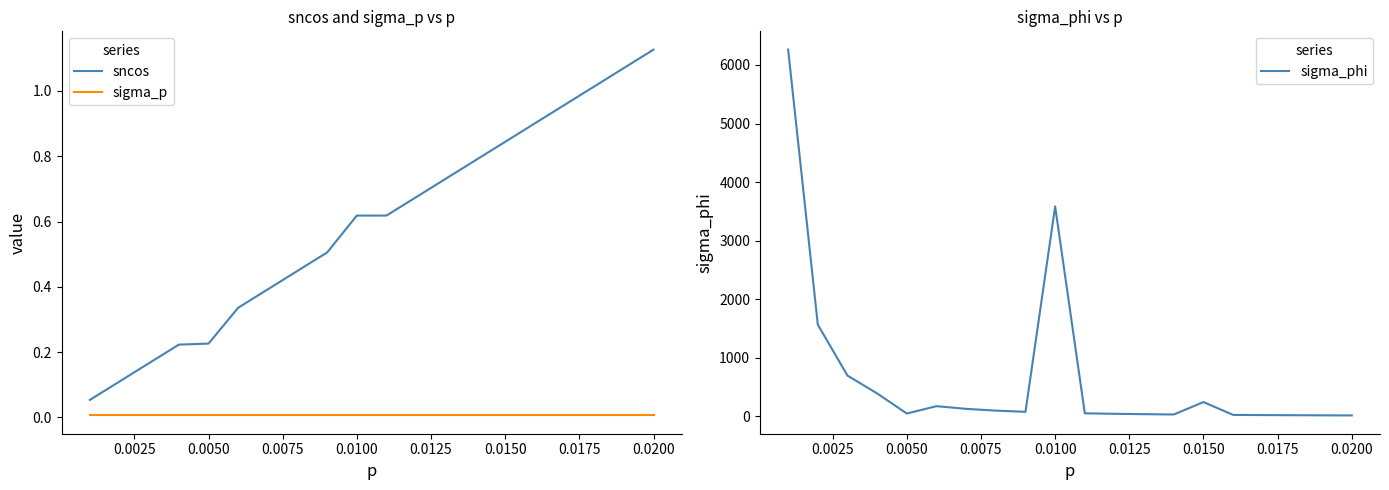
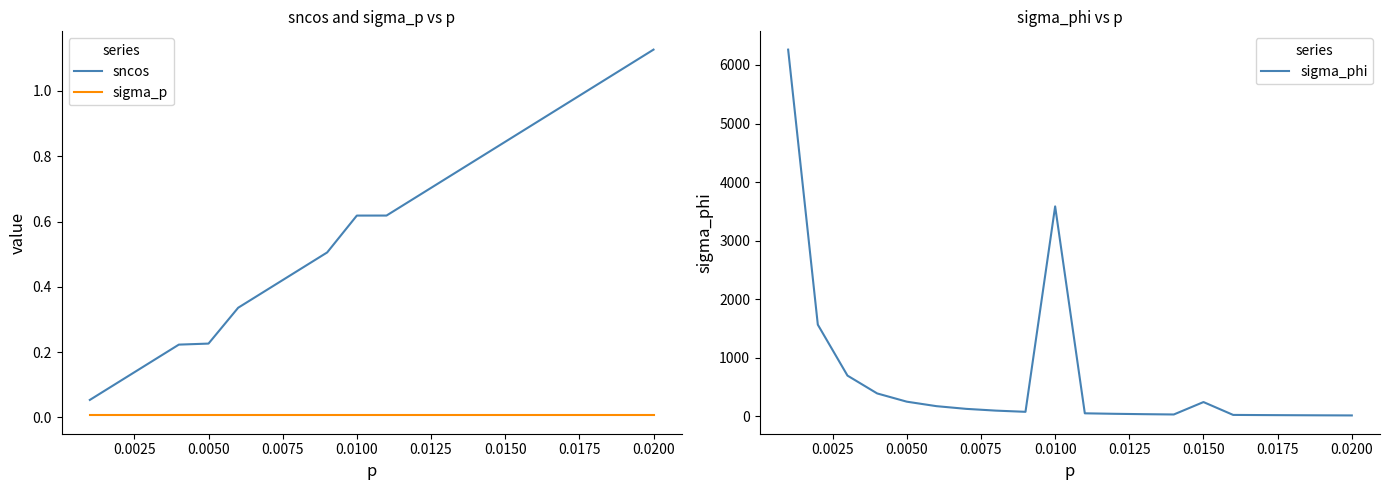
sigma_phi vs p, 0.0050: 0 -> 300
